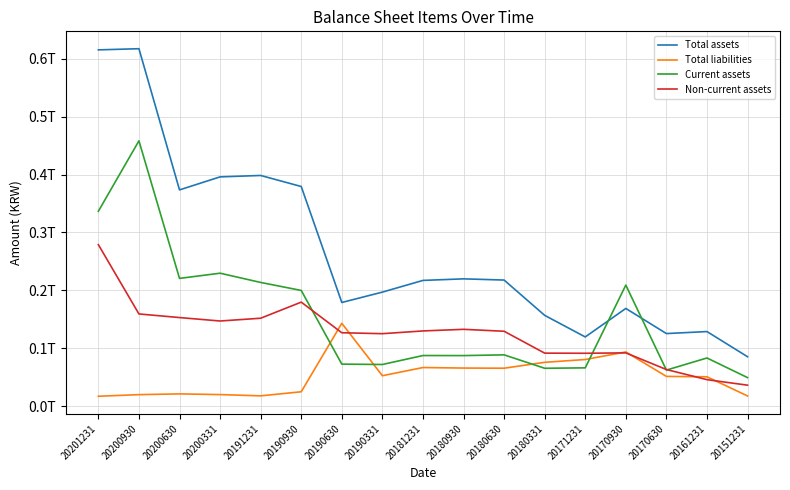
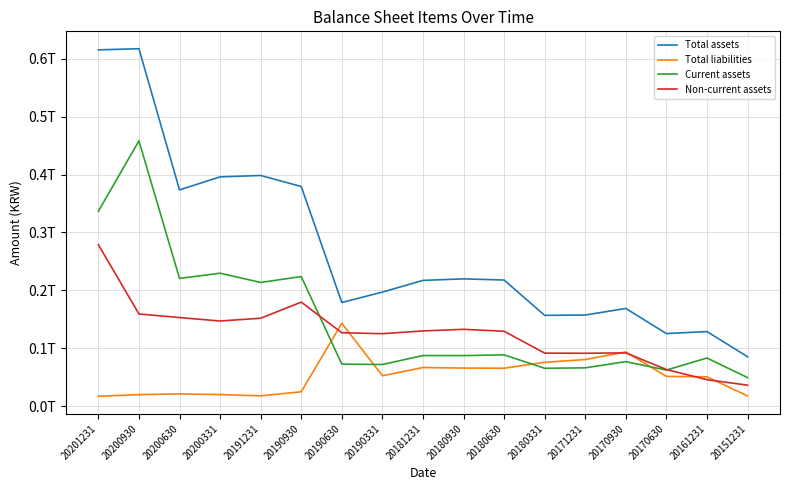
Current assets, 20190930: 0.20T -> 0.22T
Total assets, 20171231: 0.12T -> 0.16T
Current assets, 20170930: 0.21T -> 0.08T
